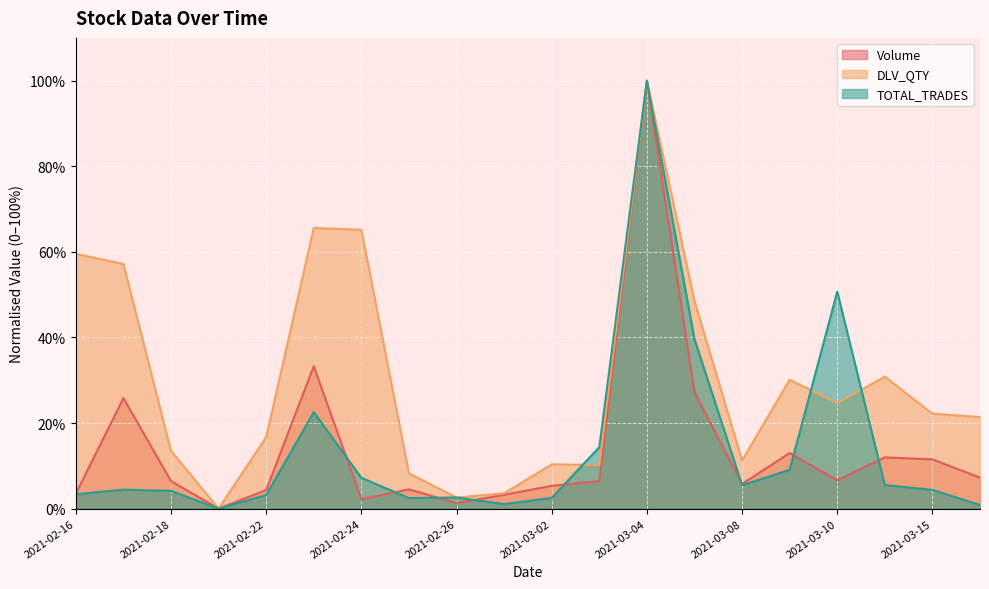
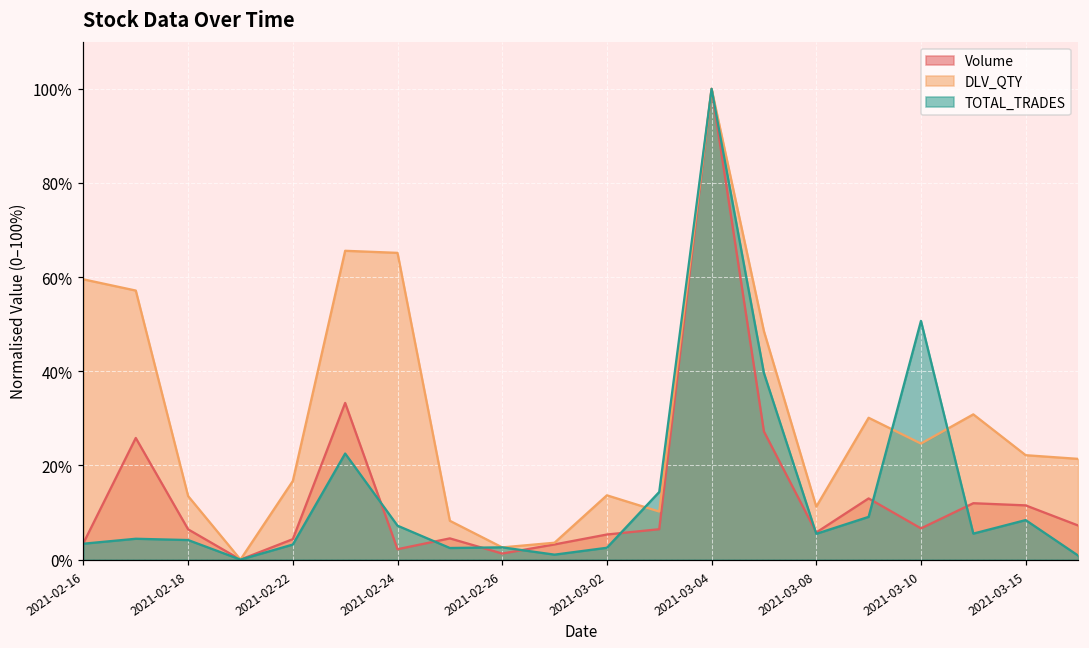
DLV_QTY, 2021-03-02: 10% -> 14%
TOTAL_TRADES, 2021-03-15: 4% -> 8%
